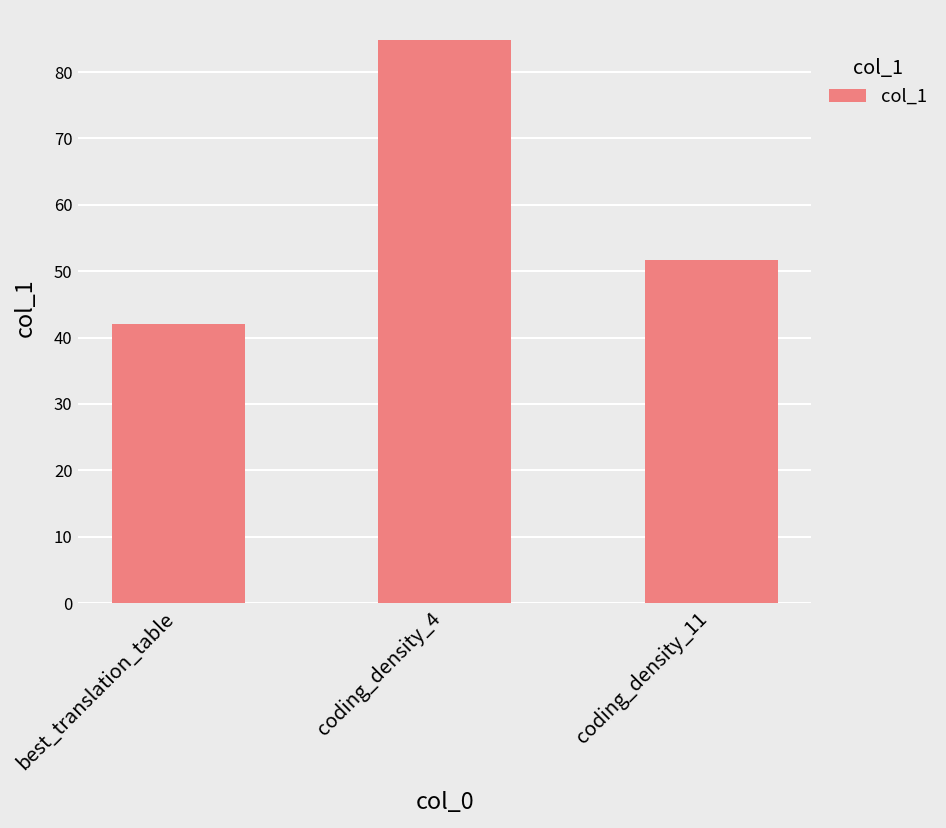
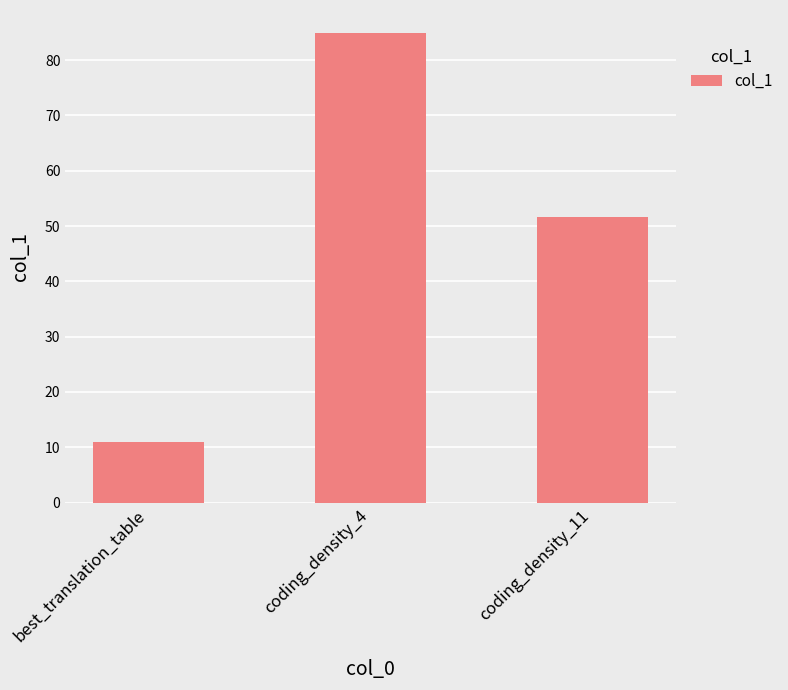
best_translation_table: 42 -> 11
